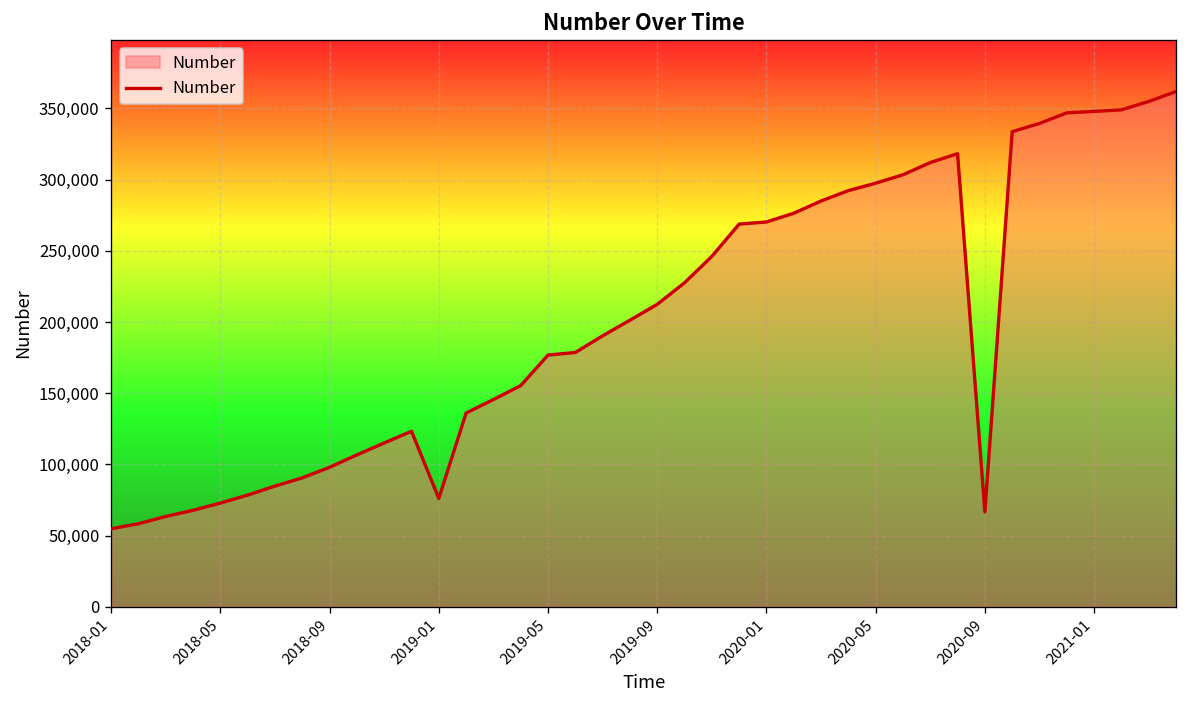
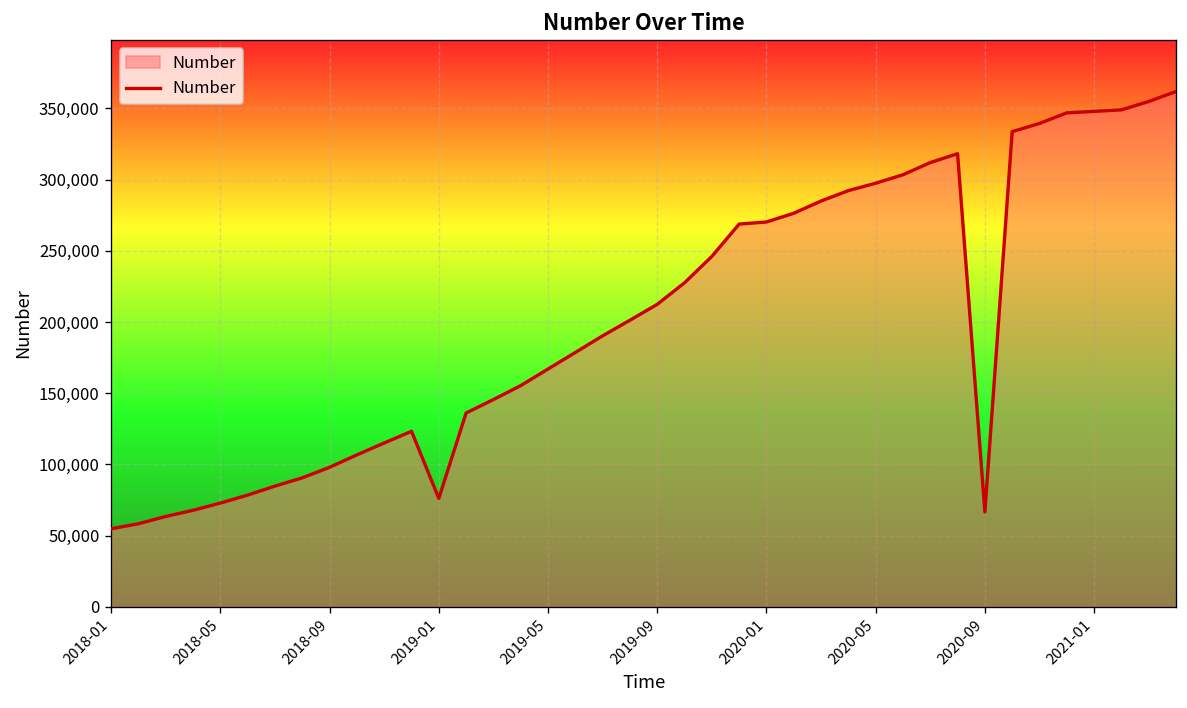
2019-05: 177,000 -> 167,000
